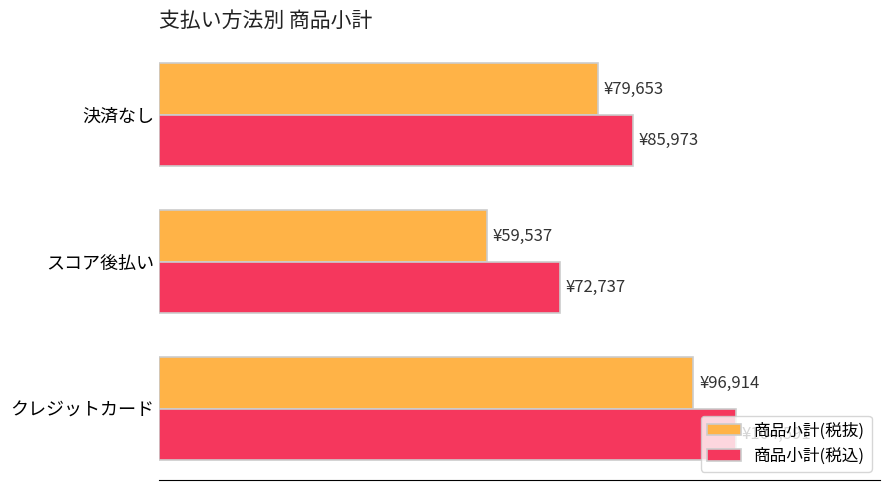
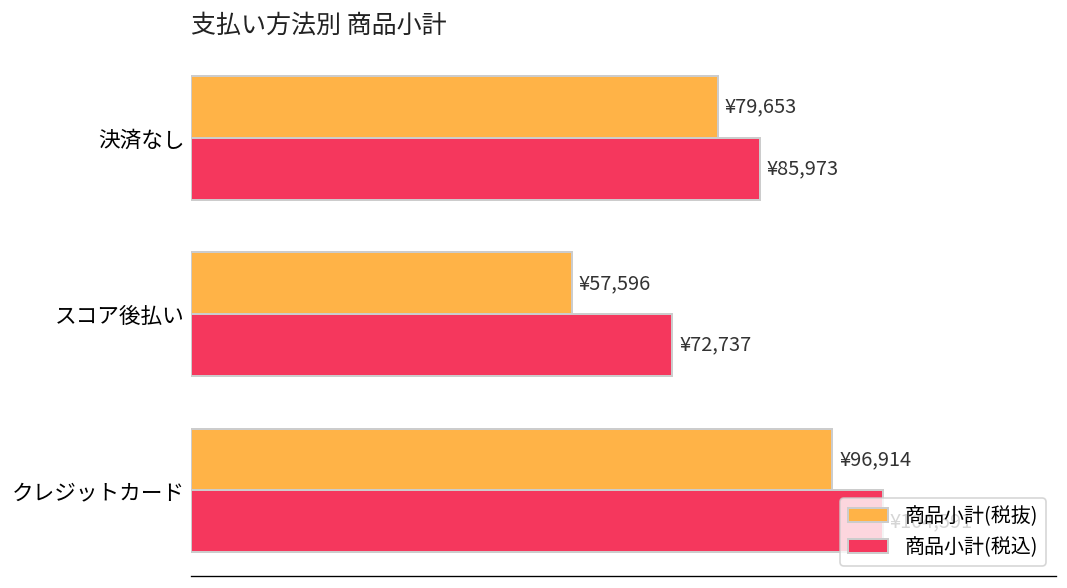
商品小計(税抜), スコア後払い: ¥59,537 -> ¥57,596
